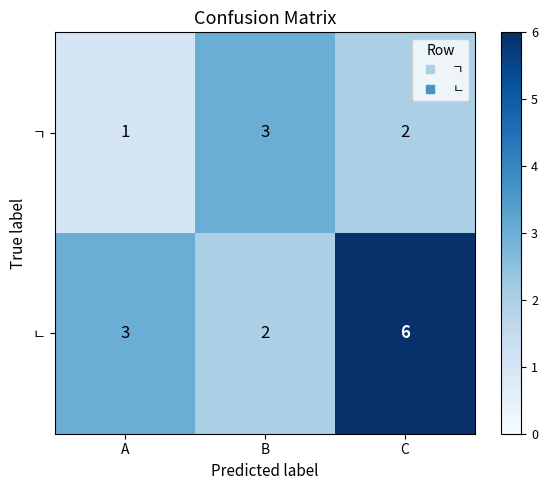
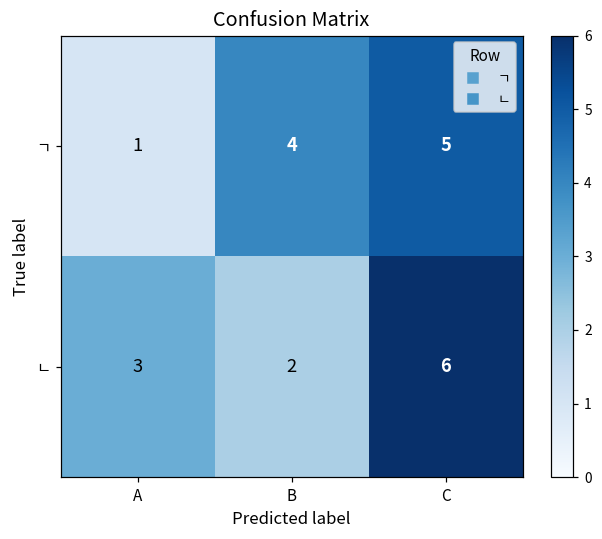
ㄱ, B: 3 -> 4
ㄱ, C: 2 -> 5
